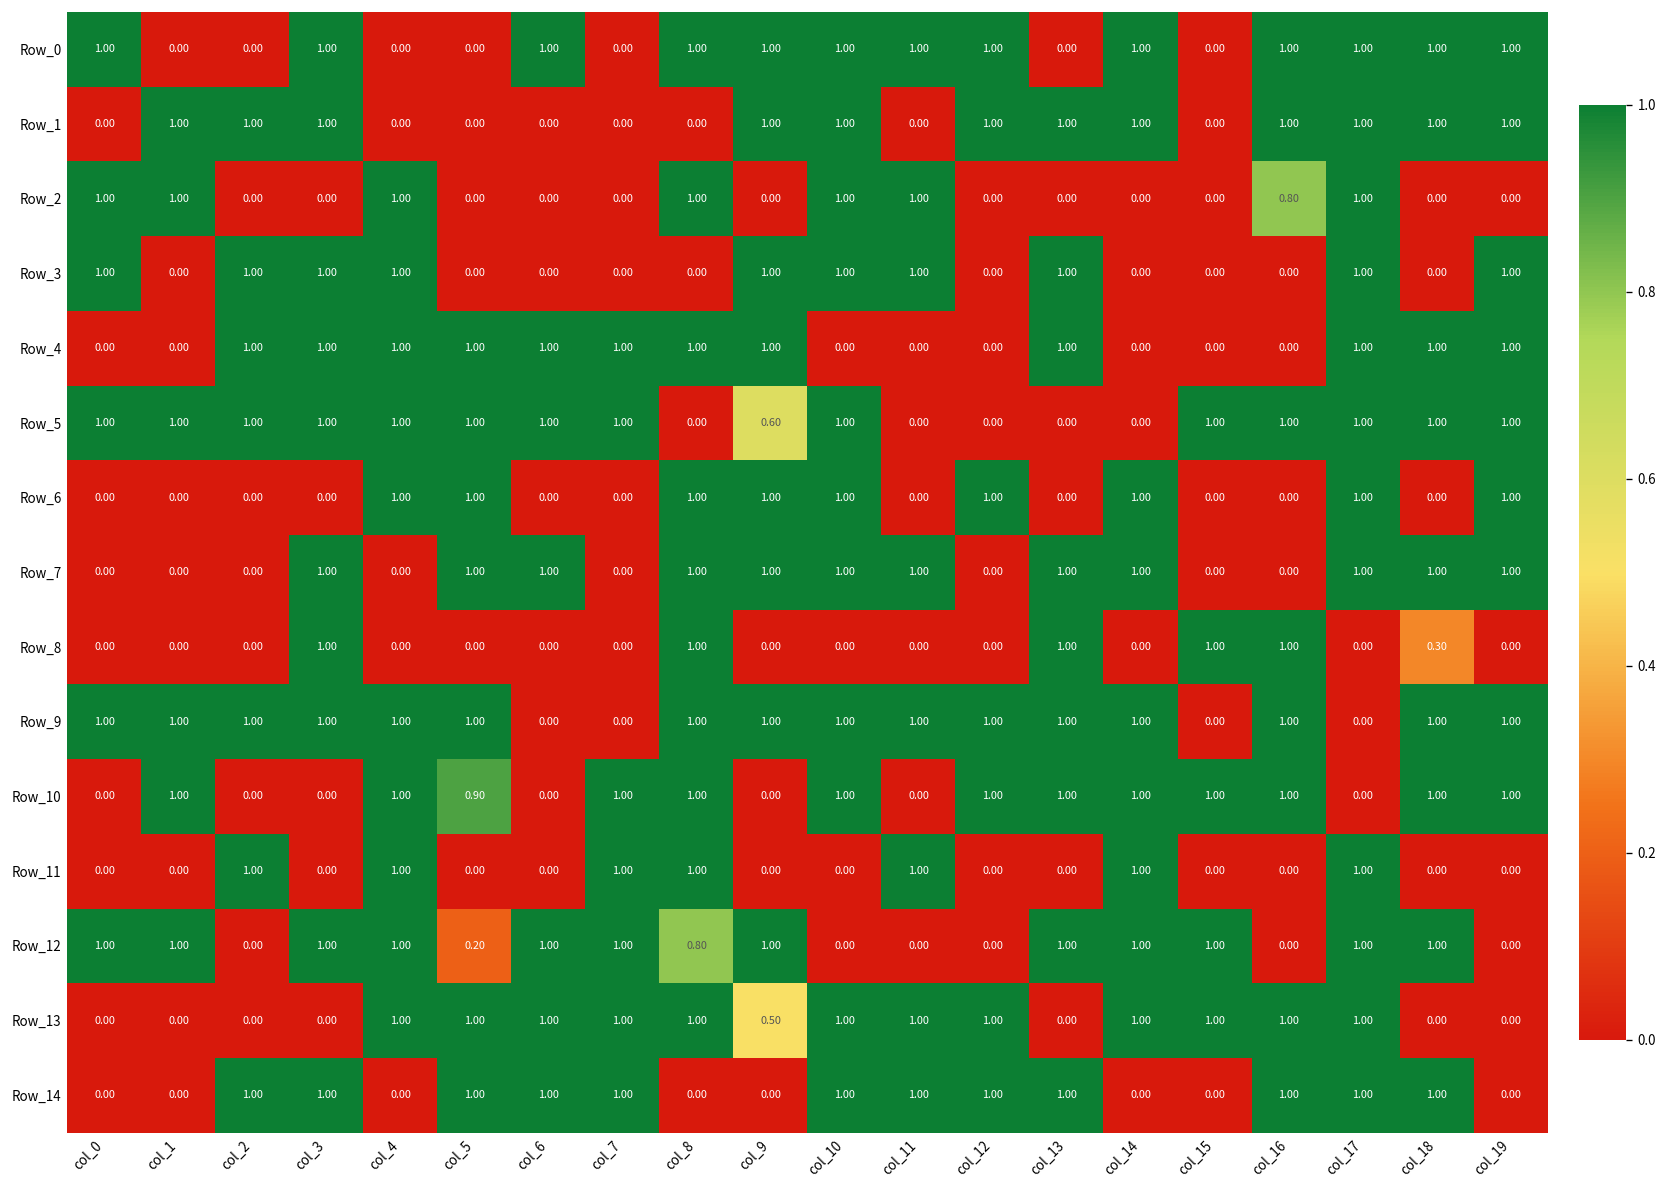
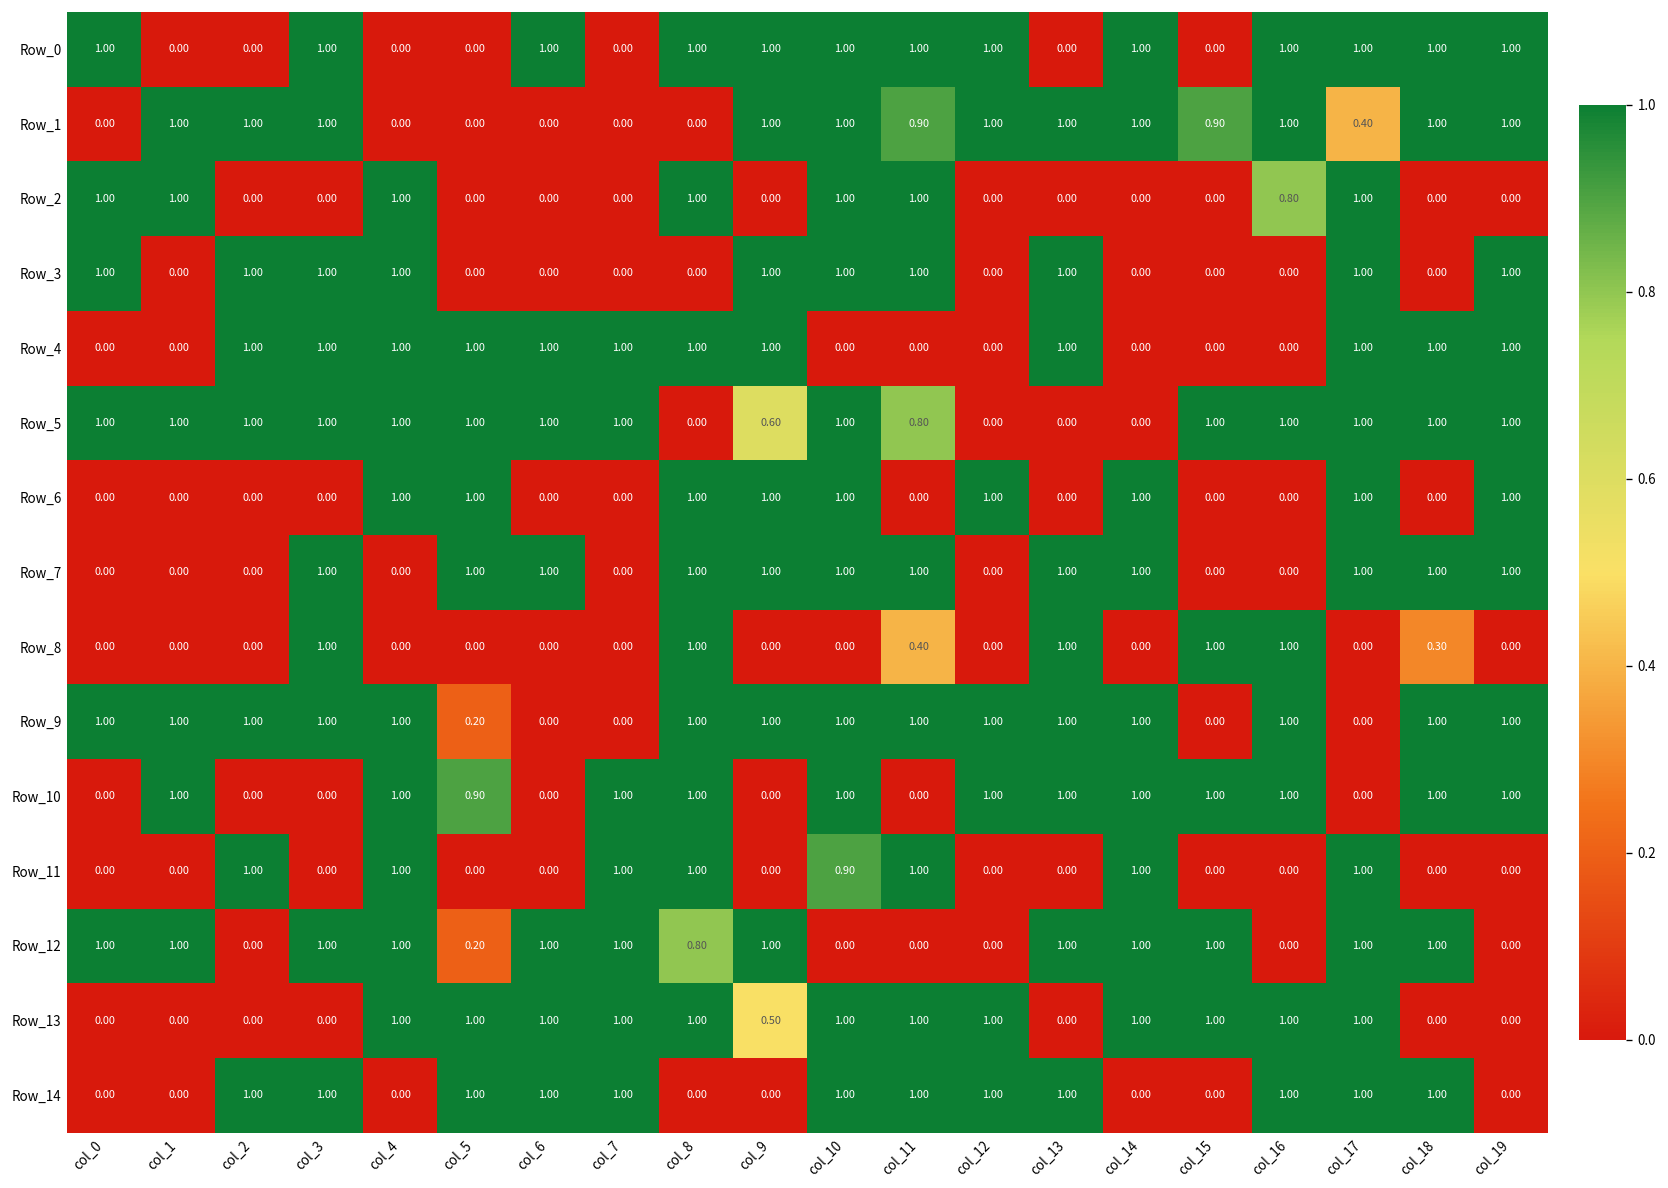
Row_1, col_11: 0.00 -> 0.90
Row_1, col_15: 0.00 -> 0.90
Row_1, col_17: 1.00 -> 0.40
Row_5, col_11: 0.00 -> 0.80
Row_8, col_11: 0.00 -> 0.40
Row_9, col_5: 1.00 -> 0.20
Row_11, col_10: 0.00 -> 0.90
